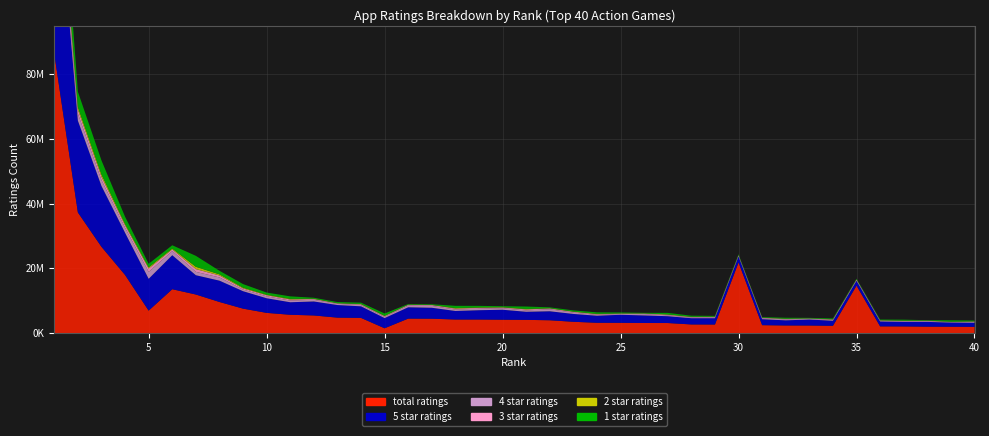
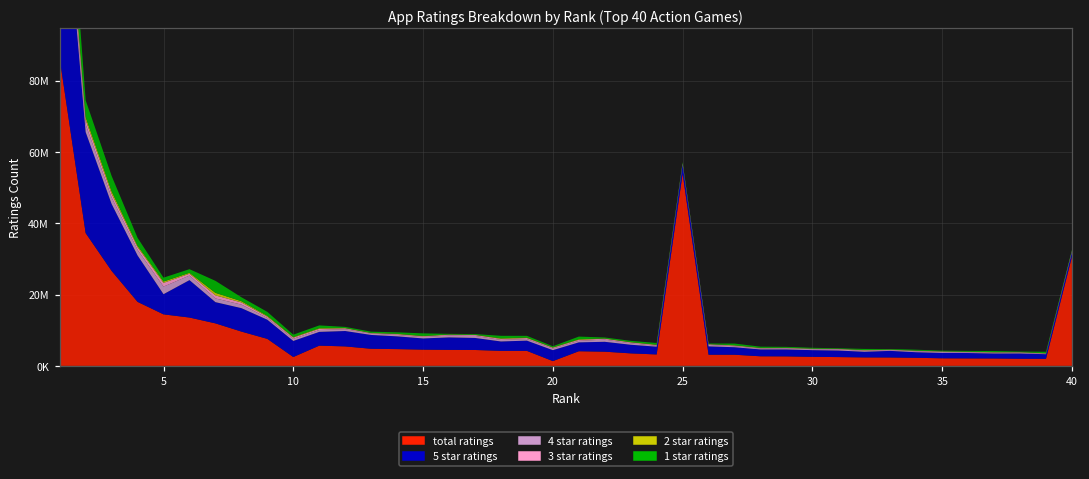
total ratings, 5: 7000000 -> 14000000
5 star ratings, 5: 10000000 -> 6000000
total ratings, 10: 6000000 -> 2000000
total ratings, 15: 2000000 -> 5000000
total ratings, 20: 4000000 -> 1000000
total ratings, 25: 3000000 -> 54000000
total ratings, 30: 22000000 -> 3000000
total ratings, 35: 15000000 -> 2000000
total ratings, 40: 2000000 -> 31000000
